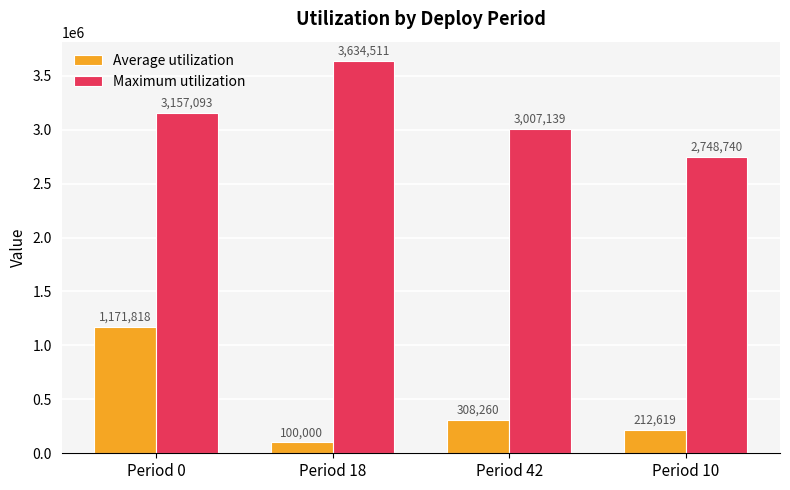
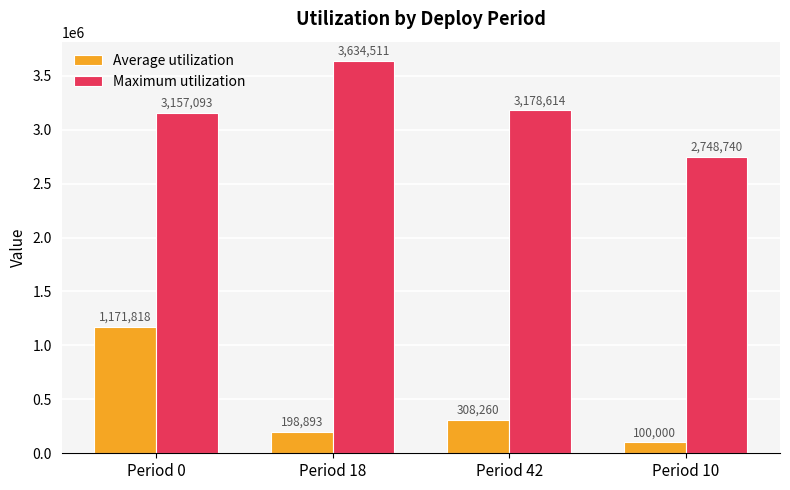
Average utilization, Period 18: 100,000 -> 198,893
Maximum utilization, Period 42: 3,007,139 -> 3,178,614
Average utilization, Period 10: 212,619 -> 100,000
